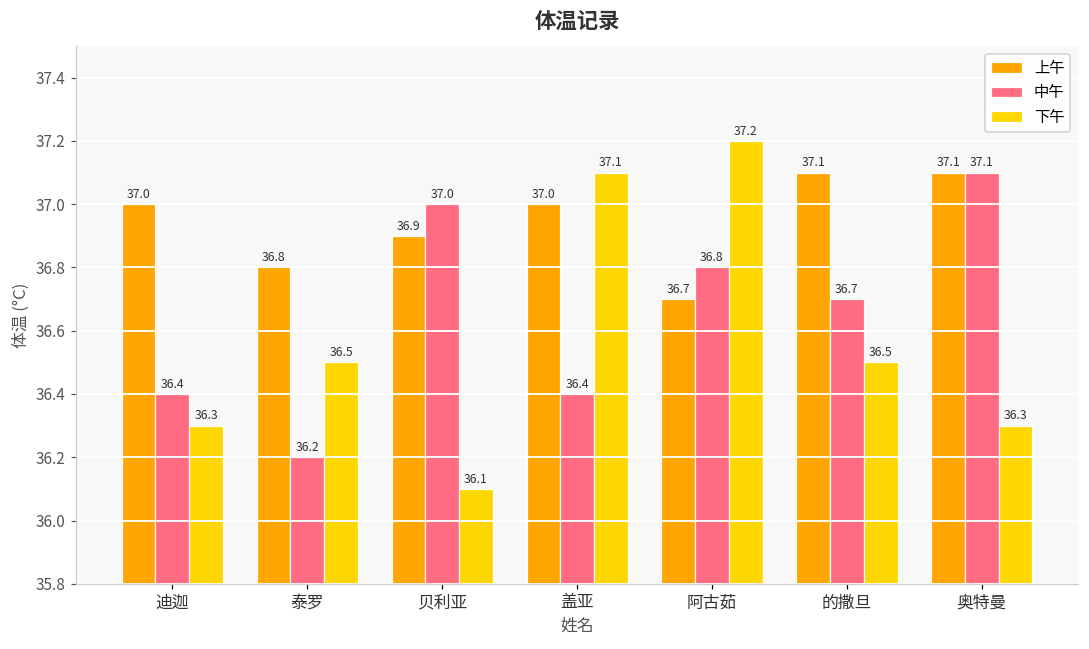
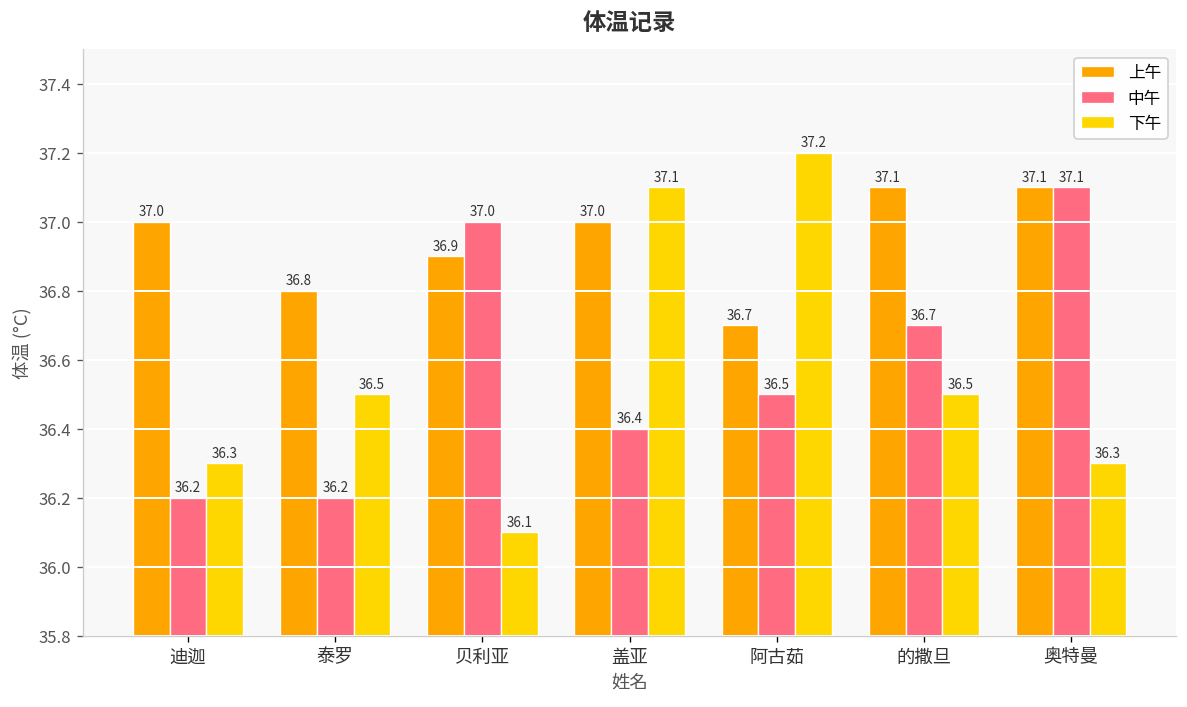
中午, 迪迦: 36.4 -> 36.2
中午, 阿古茹: 36.8 -> 36.5
